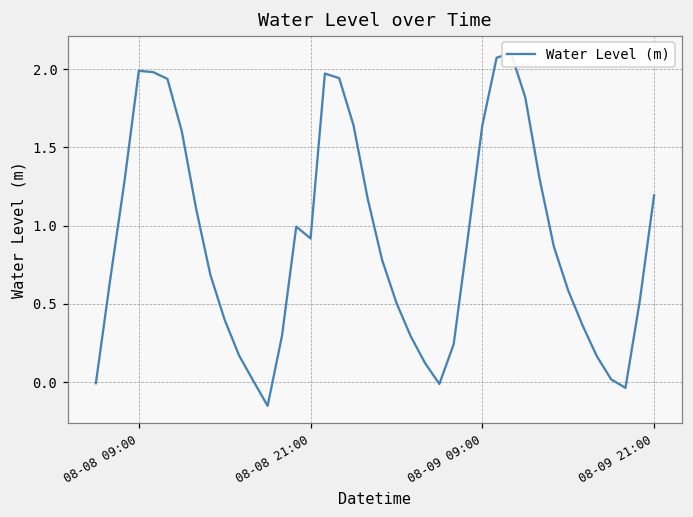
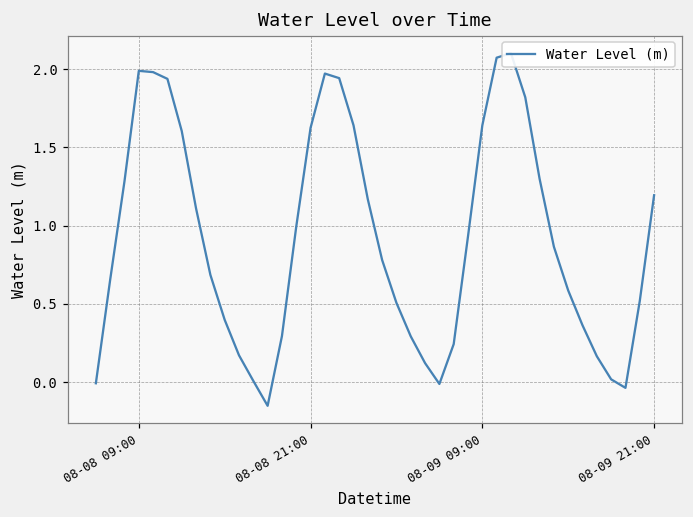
08-08 21:00: 0.92 -> 1.63
